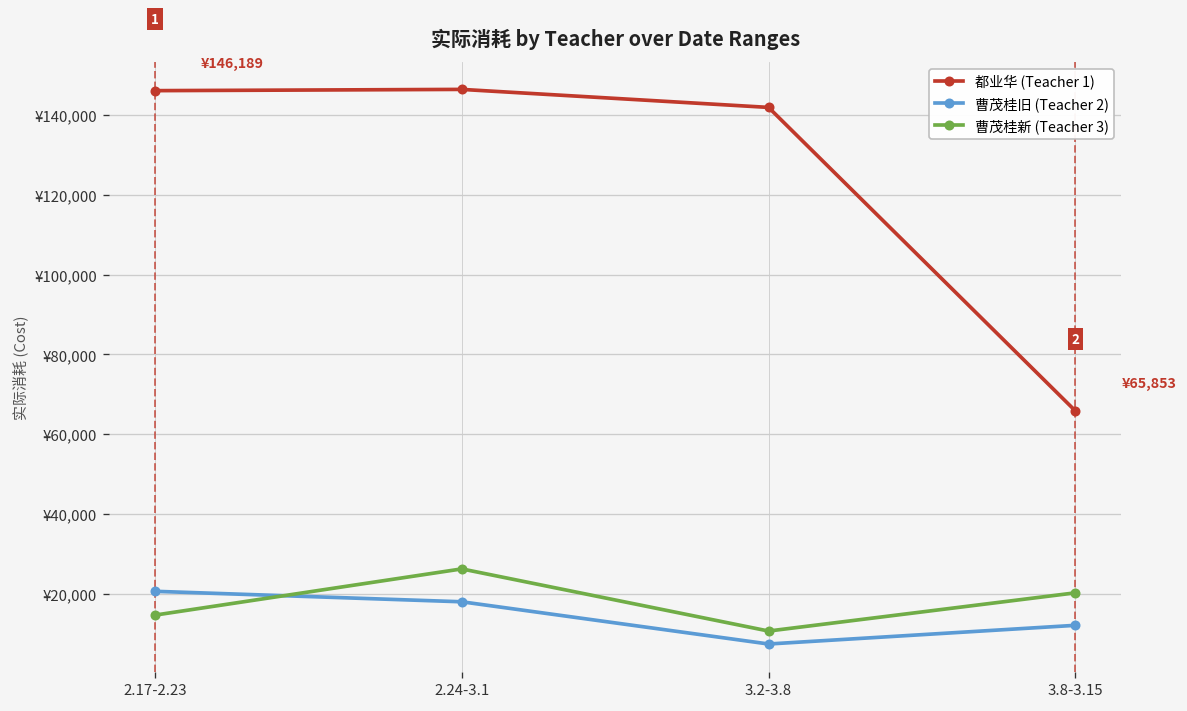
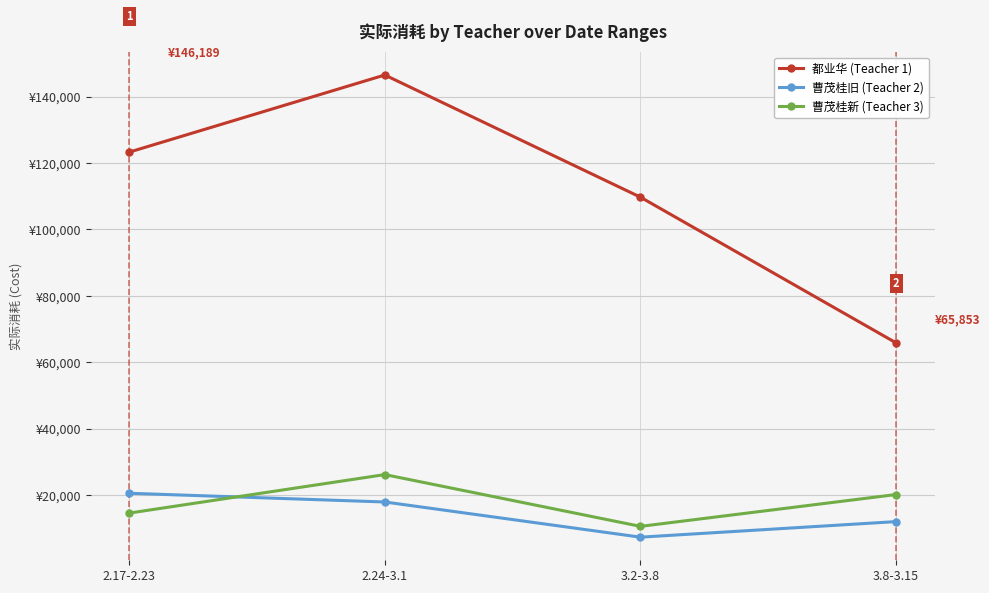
都业华 (Teacher 1), 2.17-2.23: ¥146,000 -> ¥123,000
都业华 (Teacher 1), 3.2-3.8: ¥142,000 -> ¥110,000
